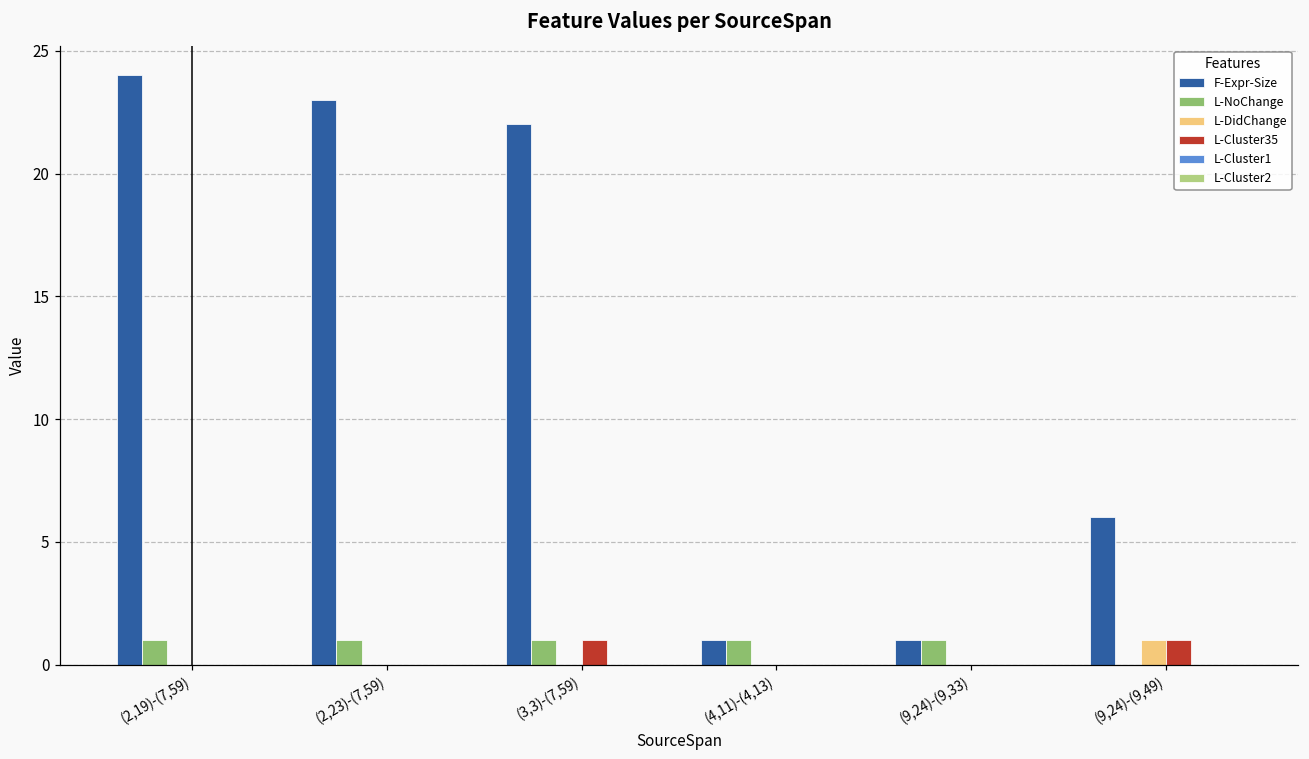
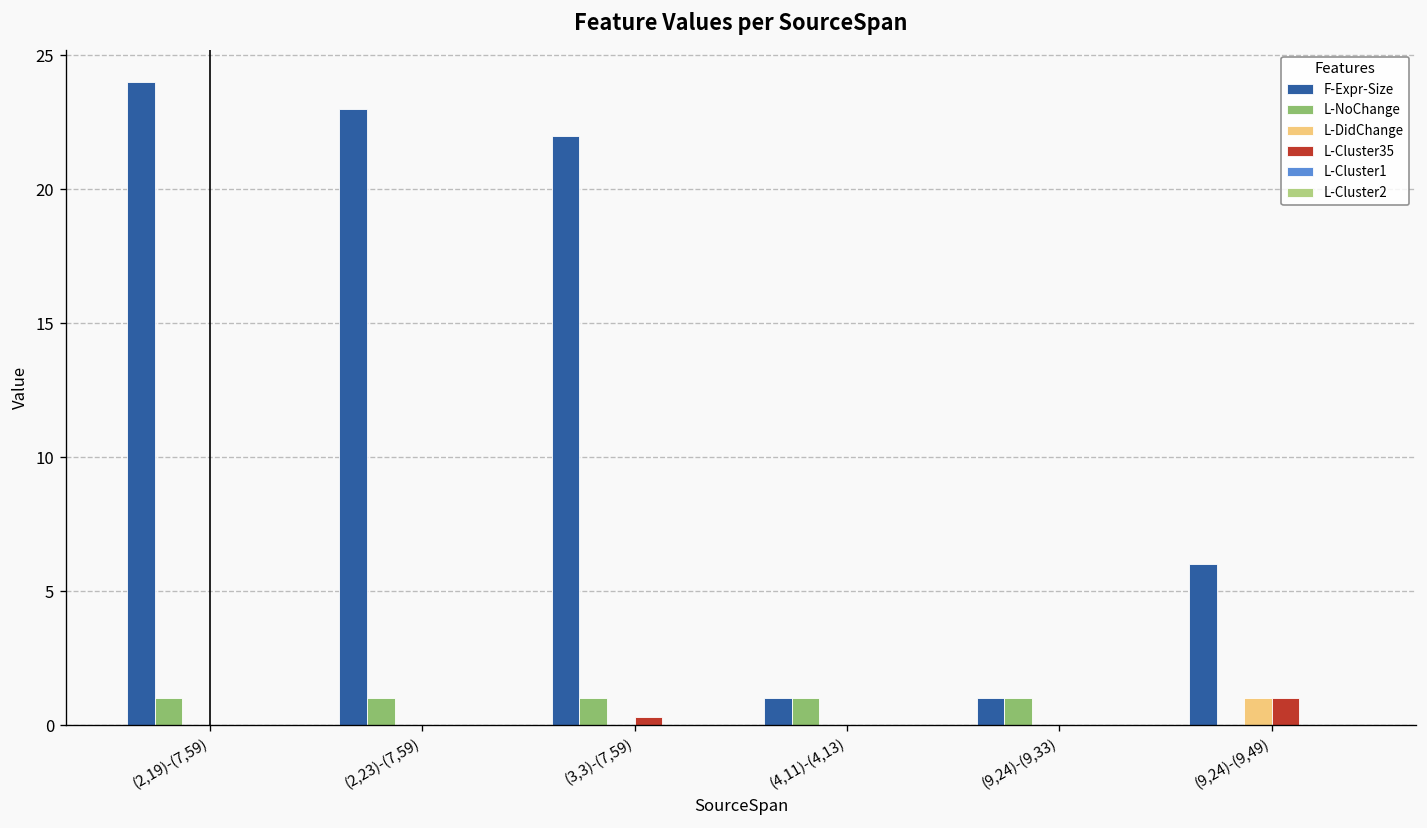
L-Cluster35, (3,3)-(7,59): 1.0 -> 0.3
